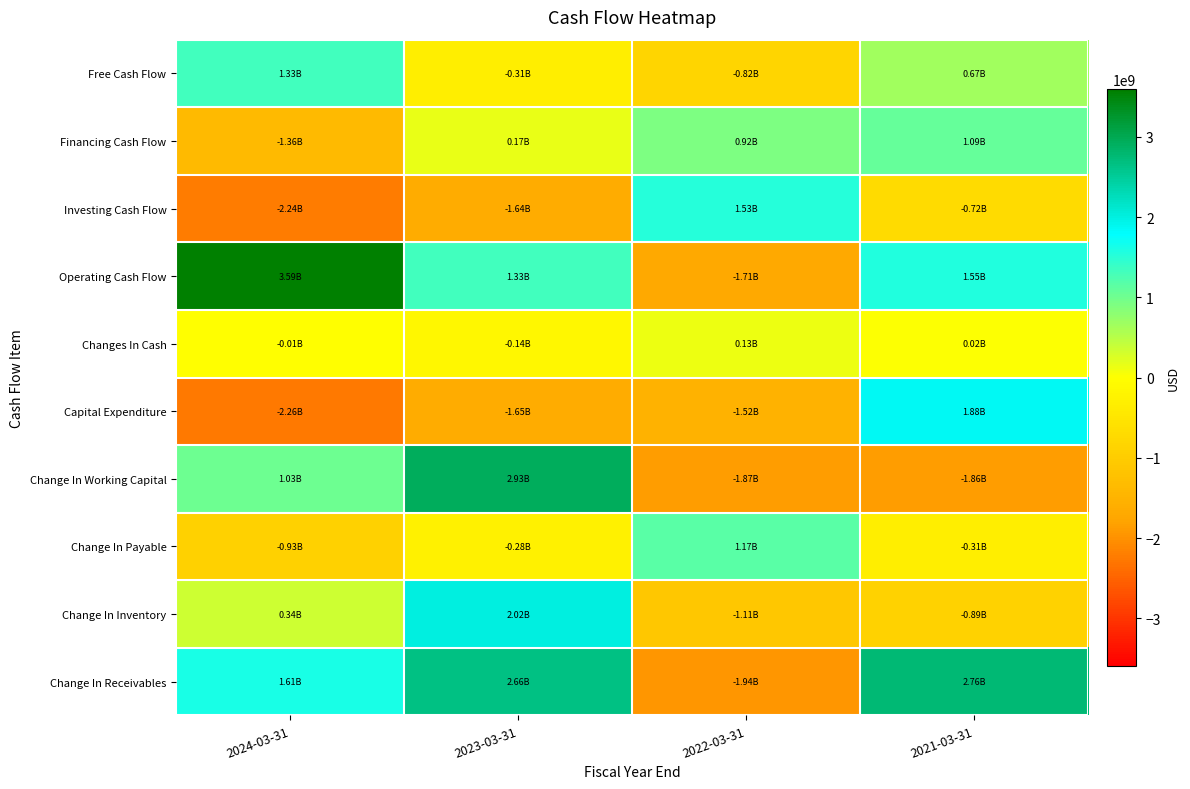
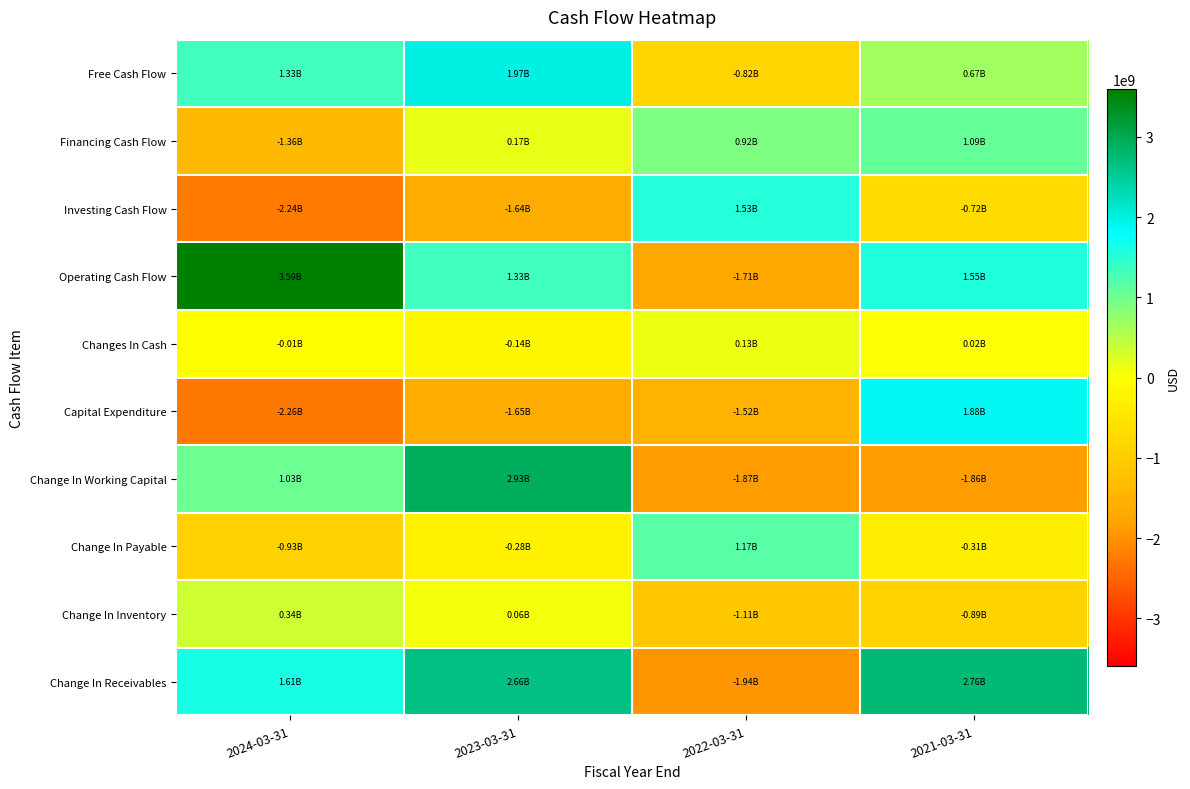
Free Cash Flow, 2023-03-31: -0.31B -> 1.97B
Change In Inventory, 2023-03-31: 2.02B -> 0.06B
